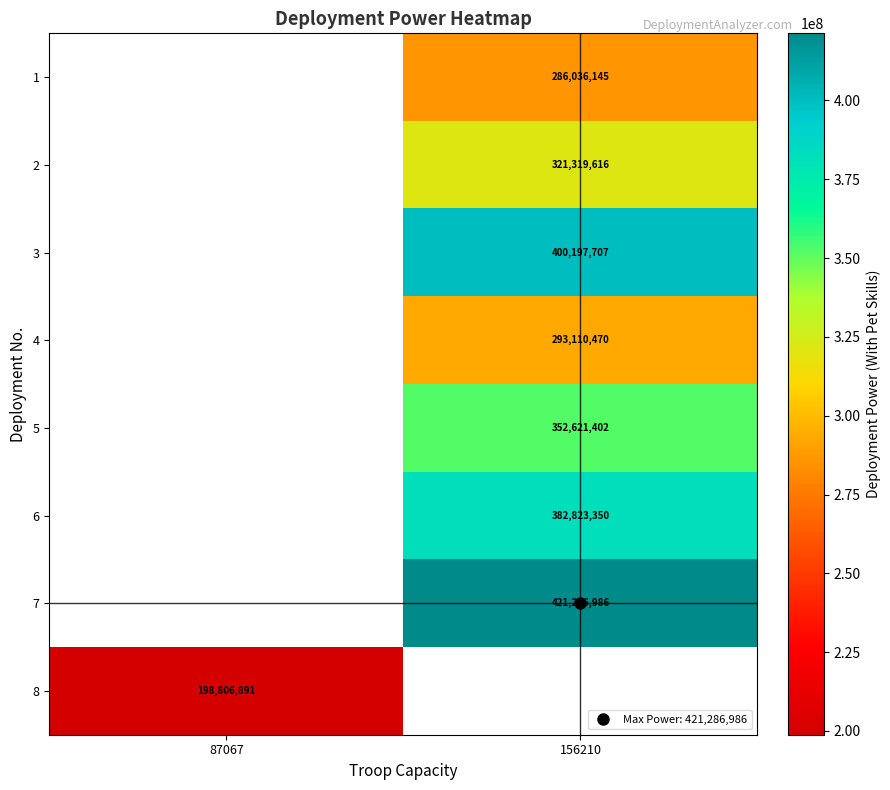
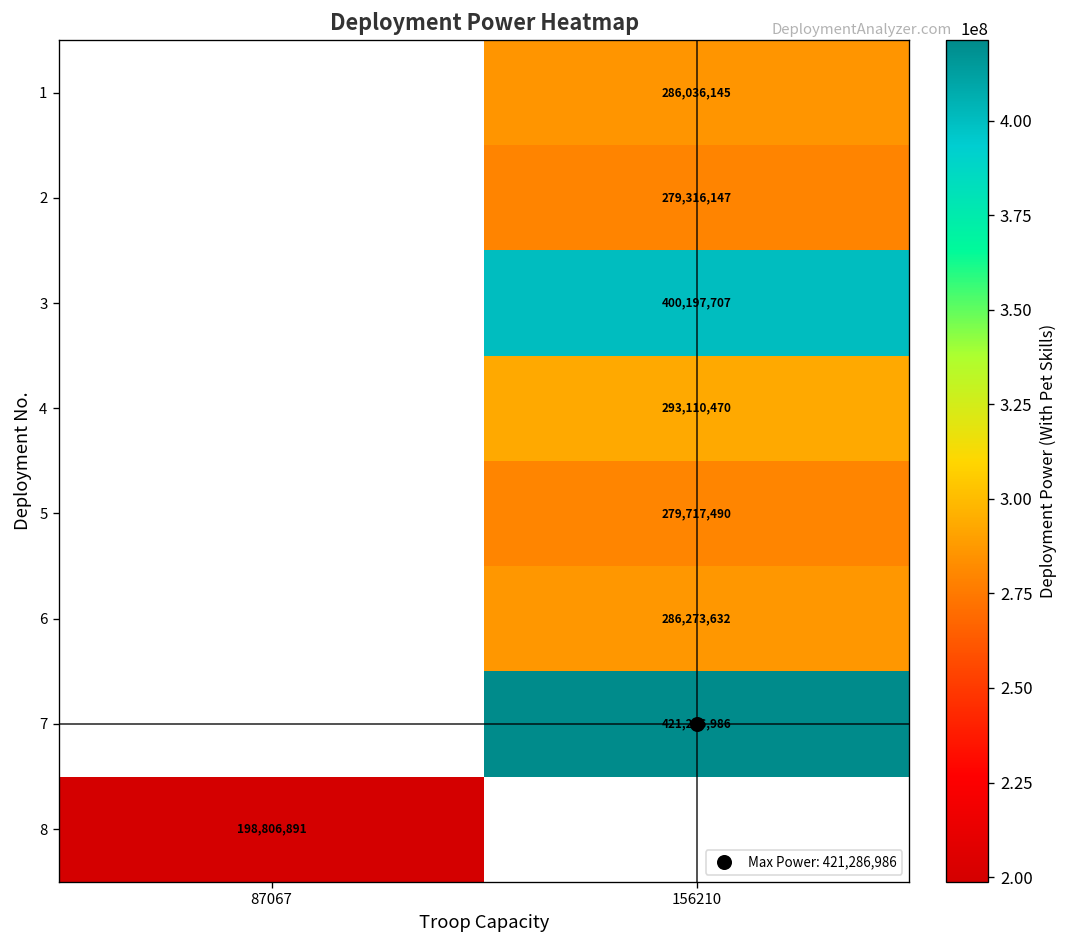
2, 156210: 321,319,616 -> 279,316,147
5, 156210: 352,621,402 -> 279,717,490
6, 156210: 382,823,350 -> 286,273,632
